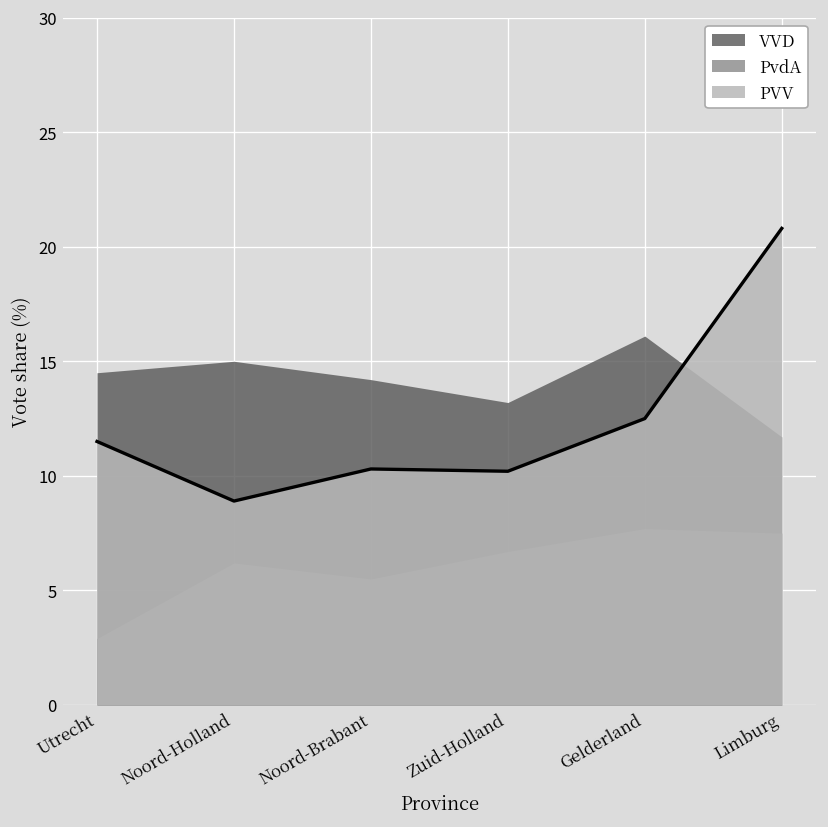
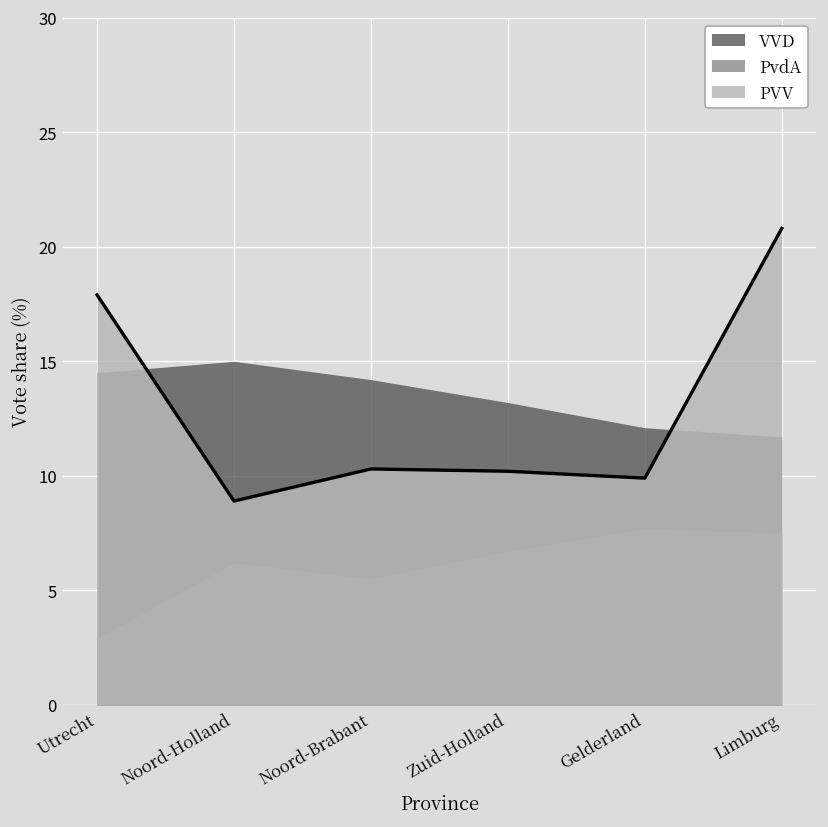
PVV, Utrecht: 11.5 -> 17.9
VVD, Gelderland: 16.1 -> 12.1
PVV, Gelderland: 12.5 -> 9.9
